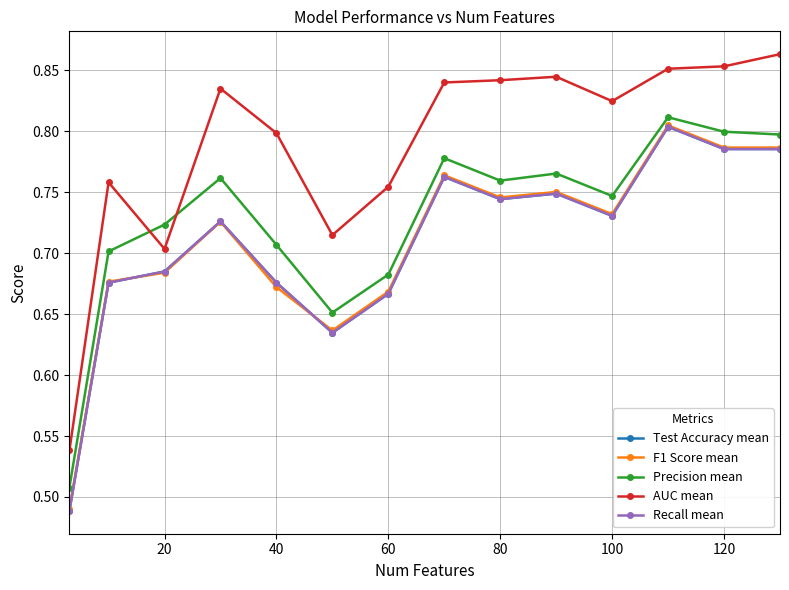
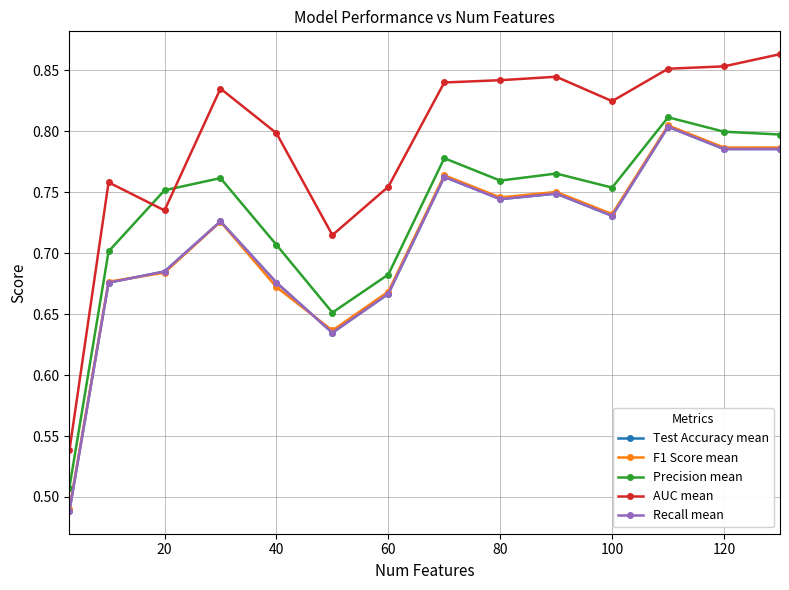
Precision mean, 20: 0.723 -> 0.752
AUC mean, 20: 0.703 -> 0.735
Precision mean, 100: 0.747 -> 0.754
